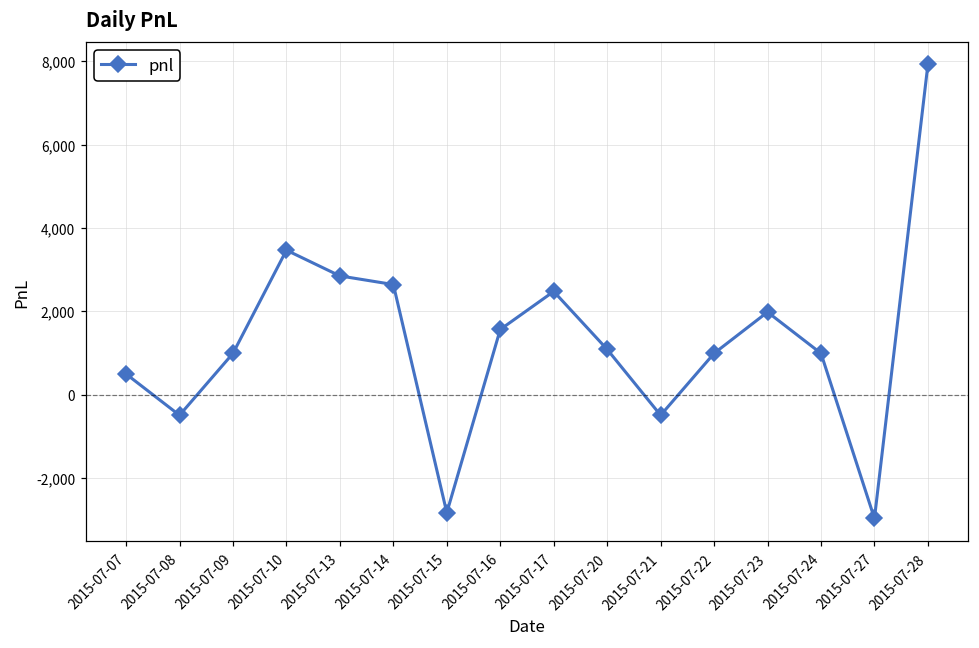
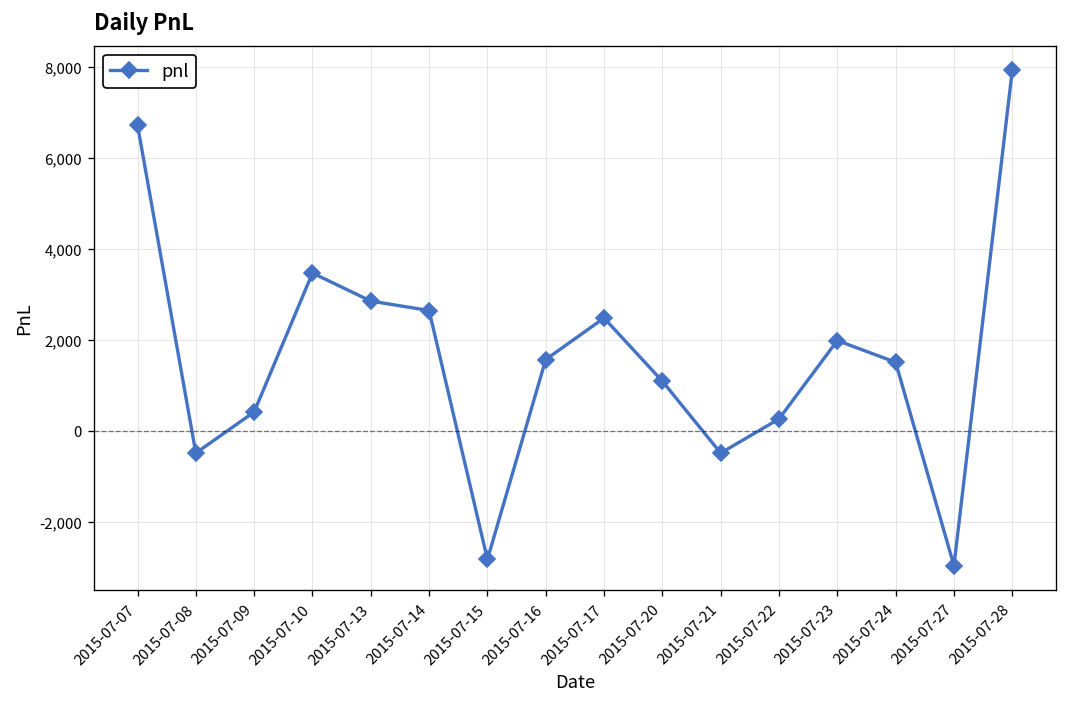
2015-07-07: 500 -> 6,700
2015-07-09: 1,000 -> 400
2015-07-22: 1,000 -> 300
2015-07-24: 1,000 -> 1,500
